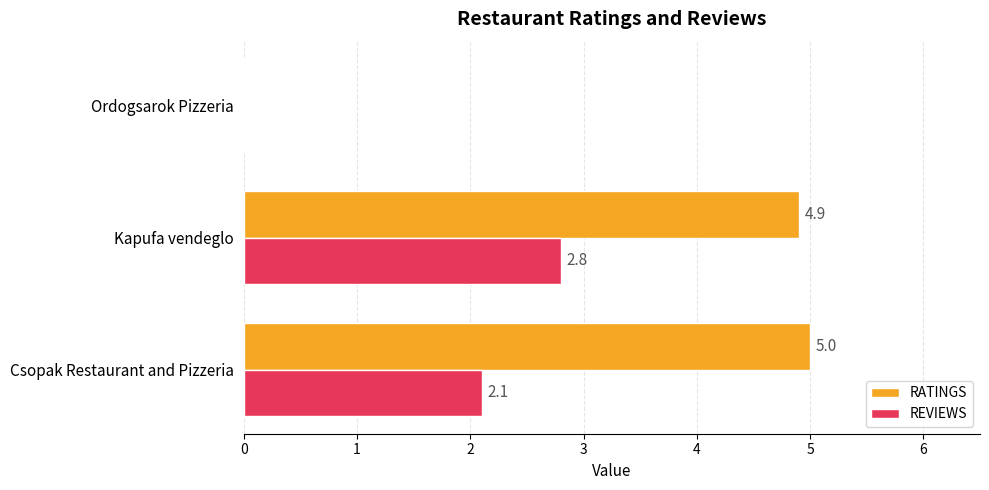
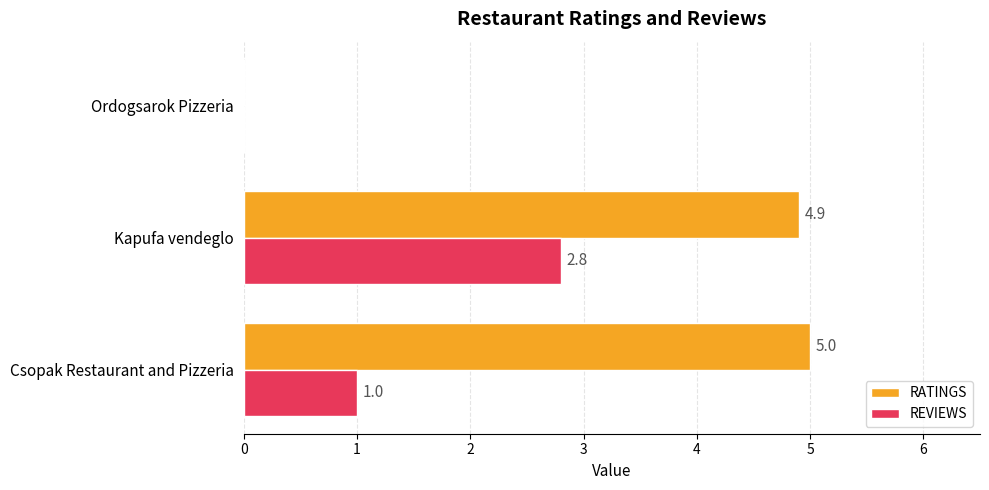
REVIEWS, Csopak Restaurant and Pizzeria: 2.1 -> 1.0
